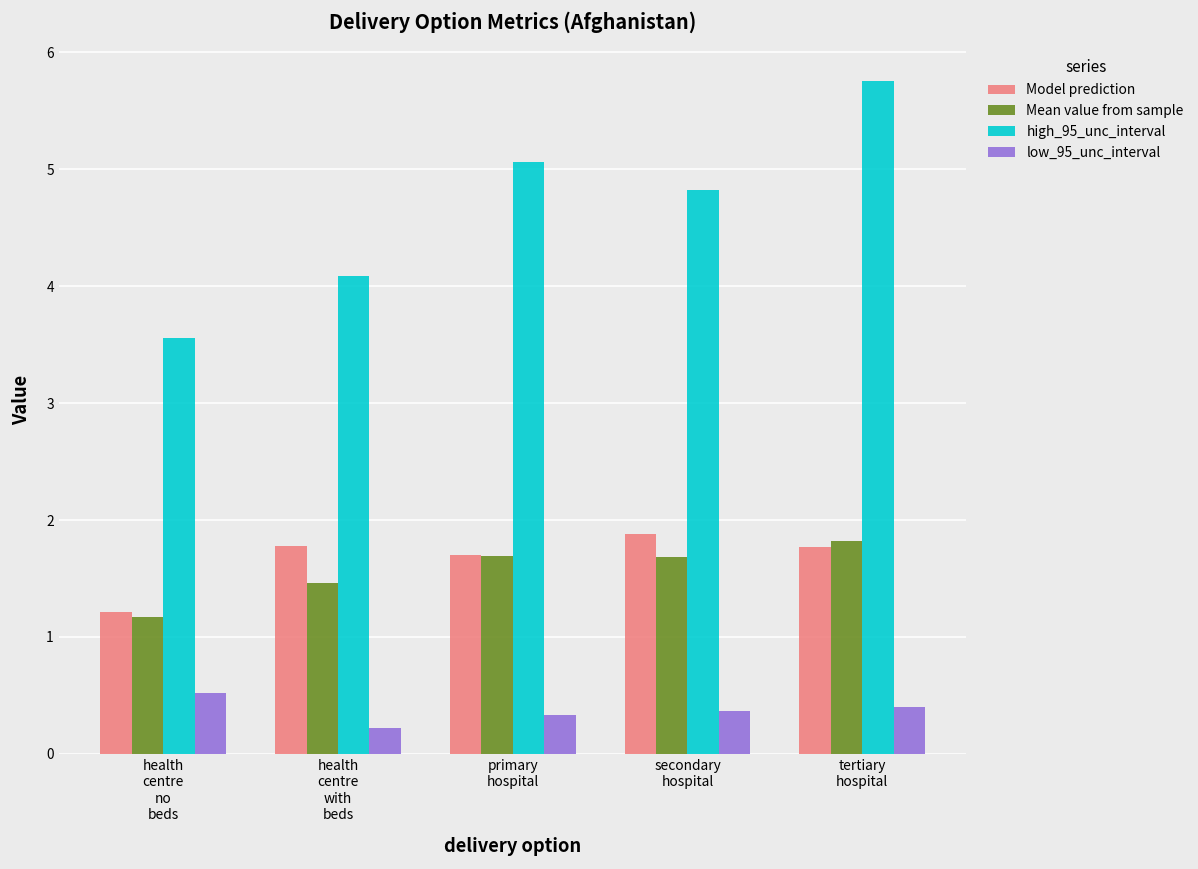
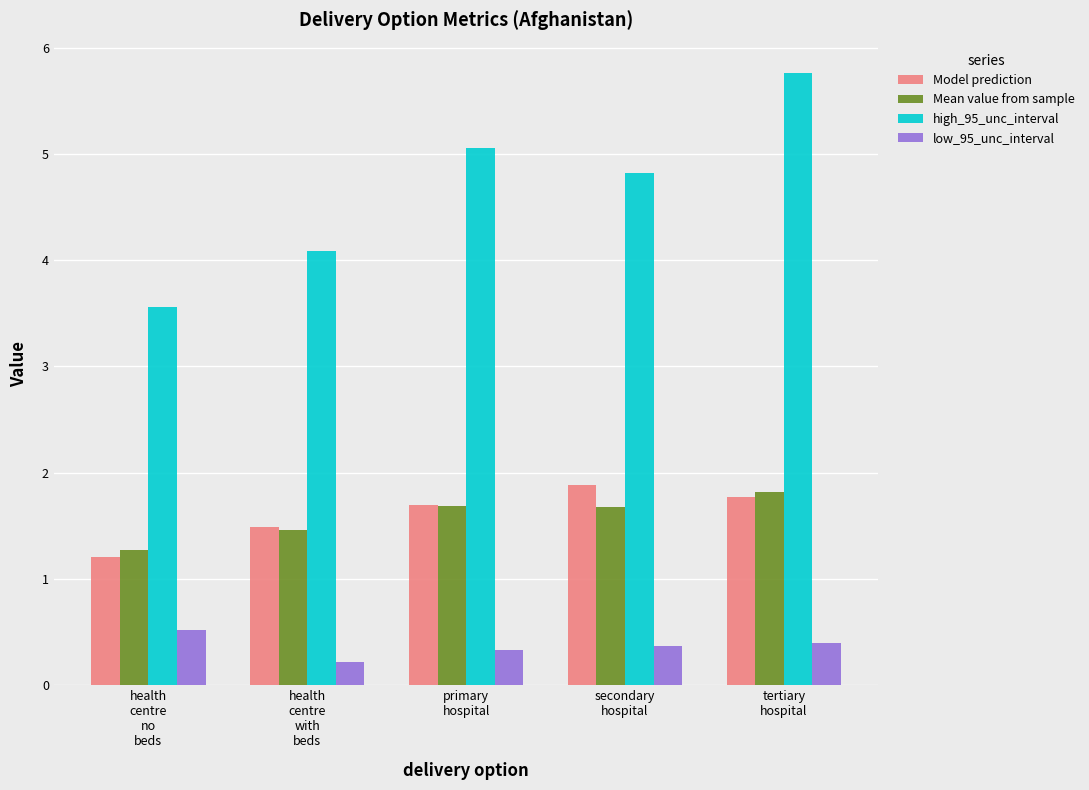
Mean value from sample, health centre no beds: 1.17 -> 1.27
Model prediction, health centre with beds: 1.78 -> 1.49
